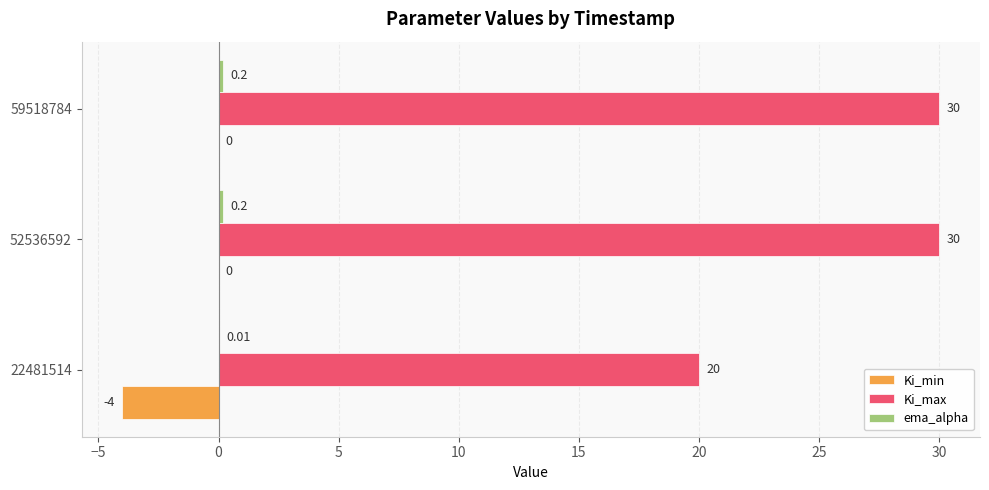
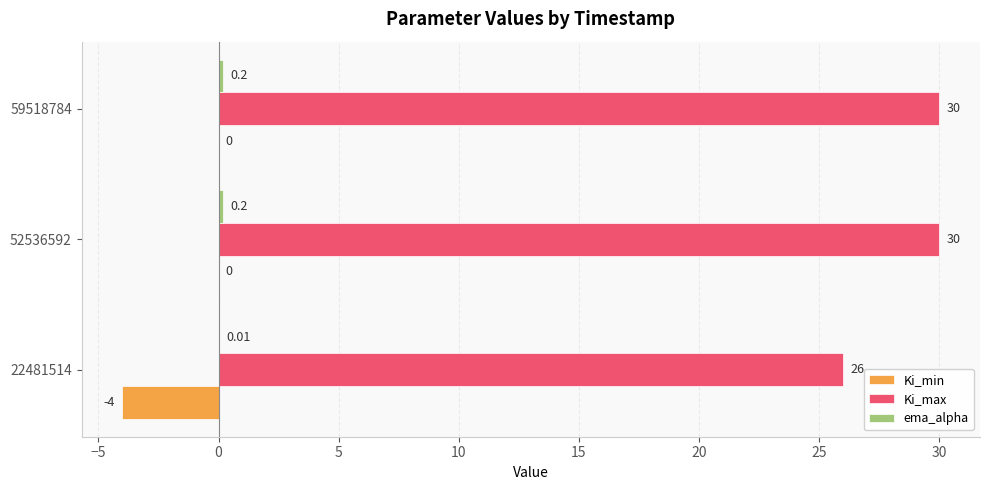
Ki_max, 22481514: 20 -> 26
